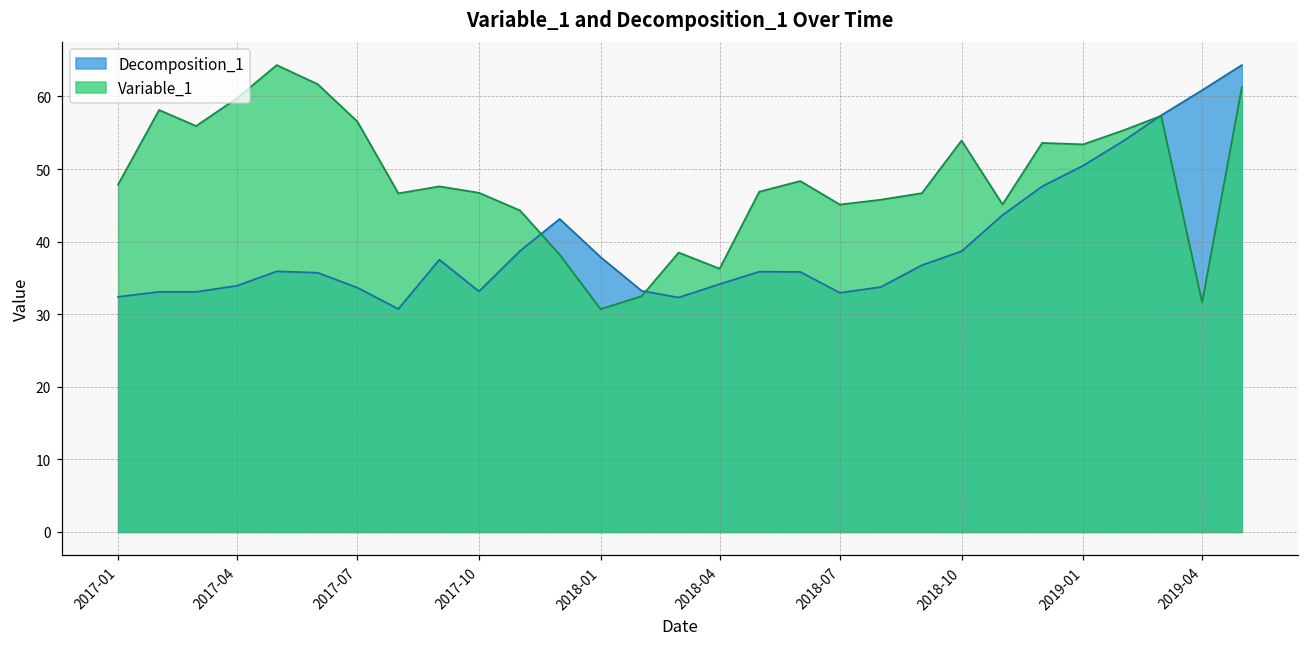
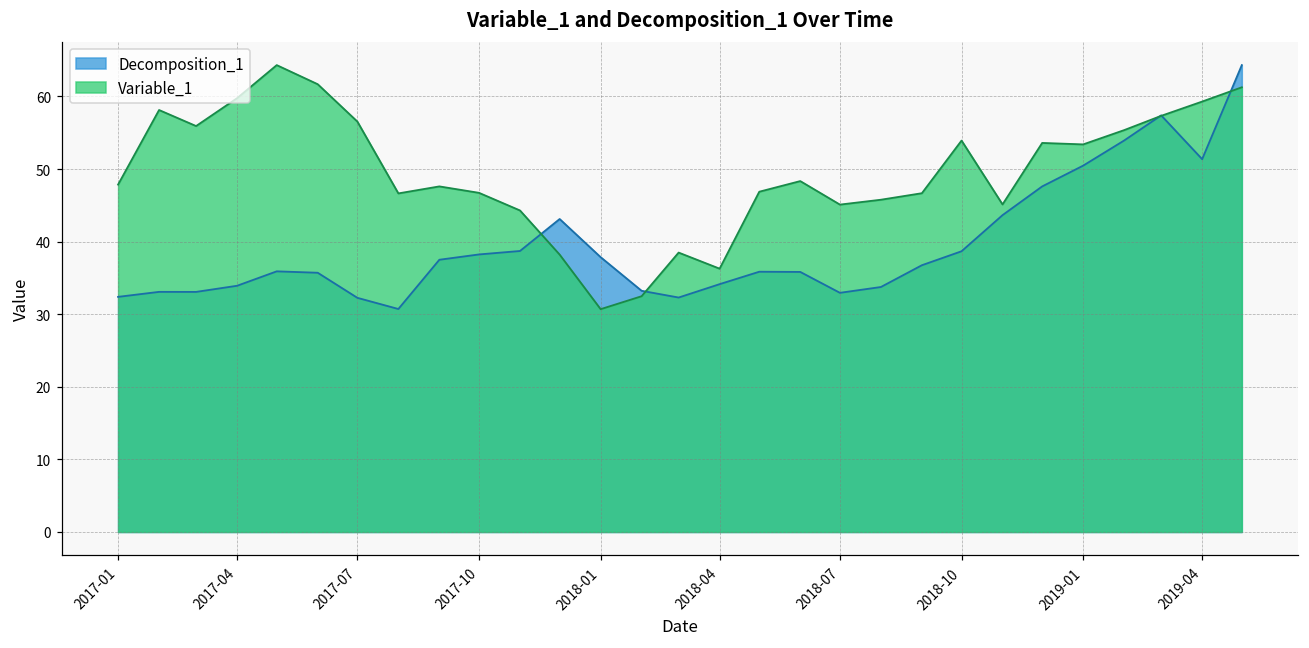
Decomposition_1, 2017-07: 34 -> 32
Decomposition_1, 2017-10: 33 -> 38
Decomposition_1, 2019-04: 61 -> 51
Variable_1, 2019-04: 32 -> 59
